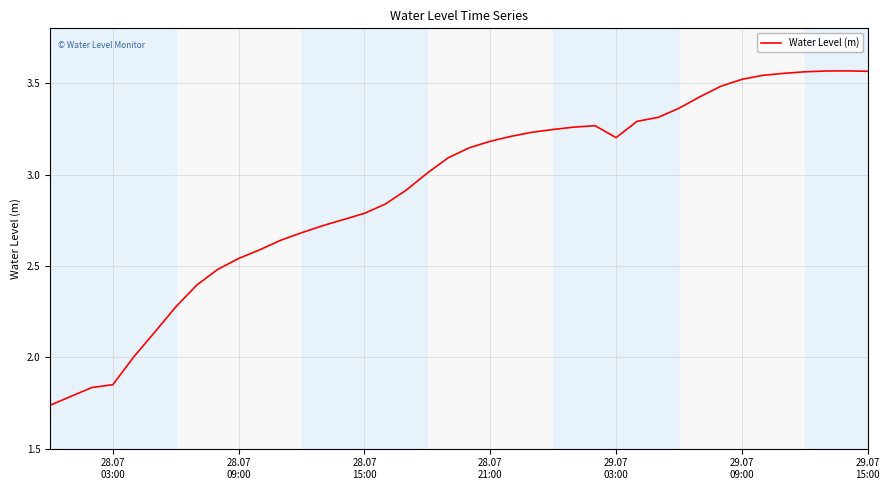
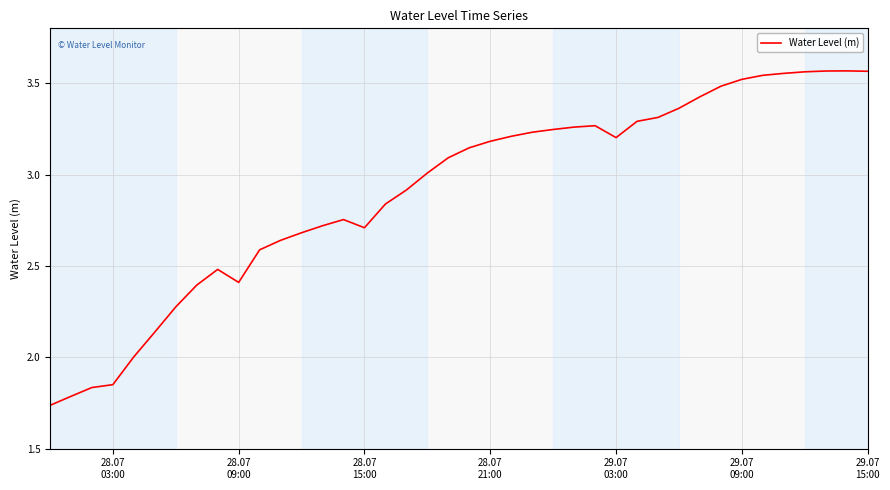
28.07 09:00: 2.54 -> 2.41
28.07 15:00: 2.79 -> 2.71
